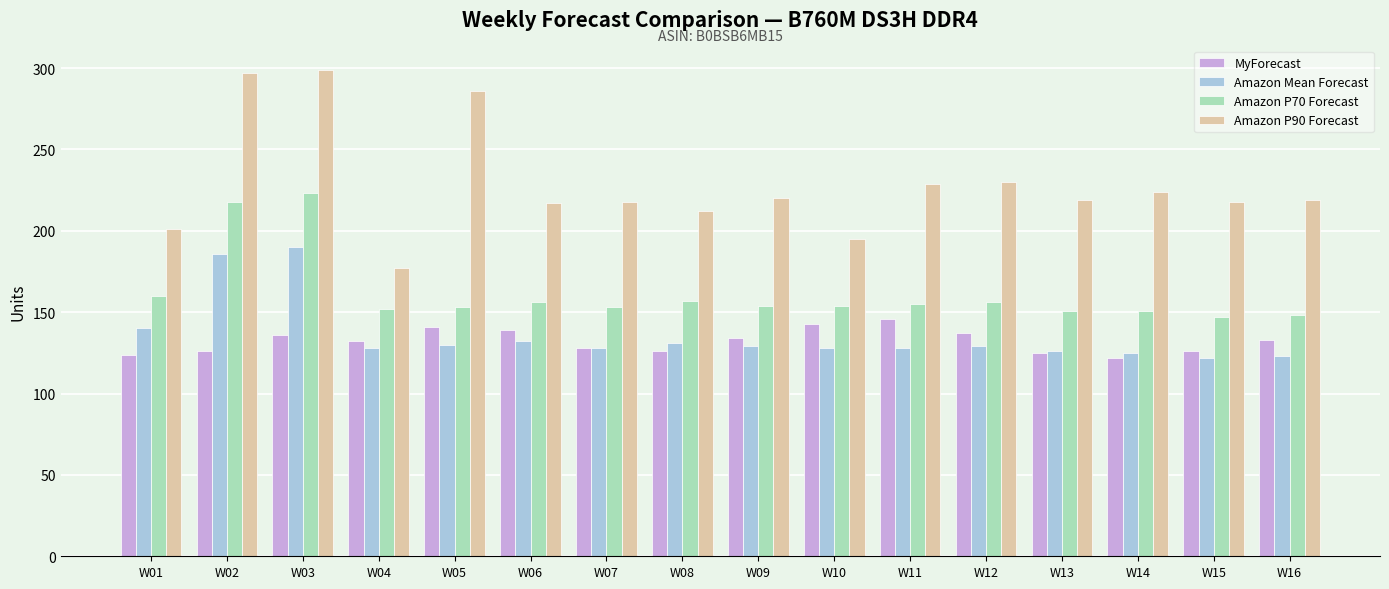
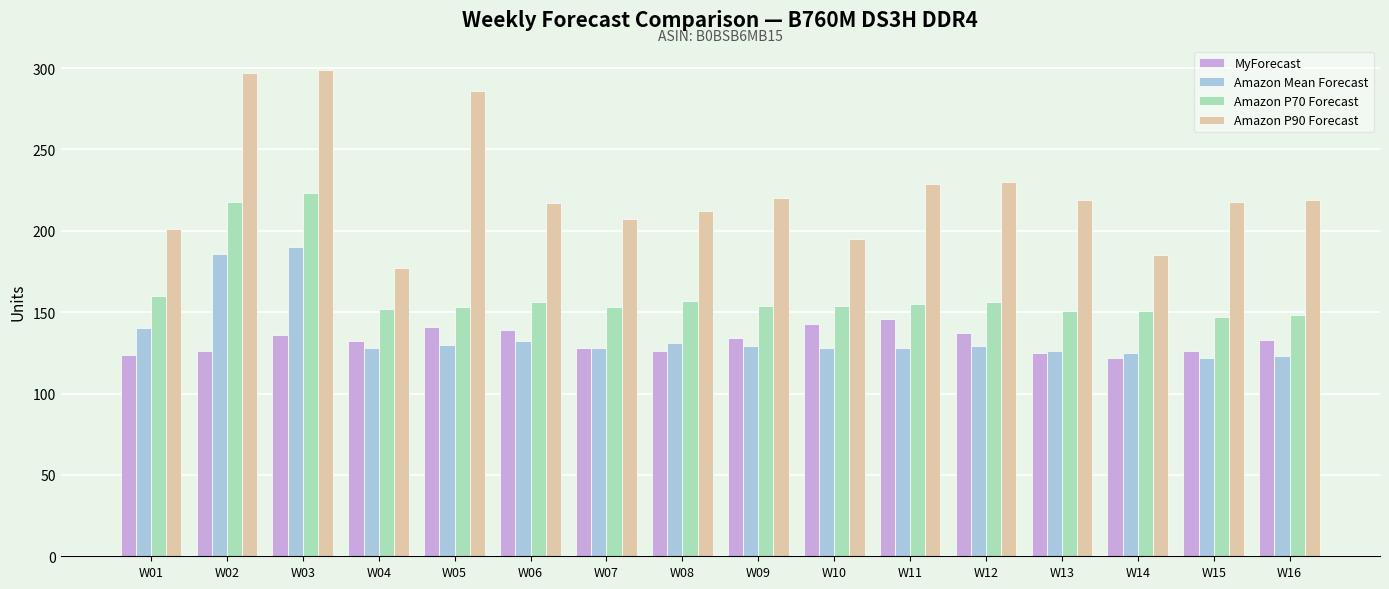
Amazon P90 Forecast, W07: 218 -> 207
Amazon P90 Forecast, W14: 224 -> 185
